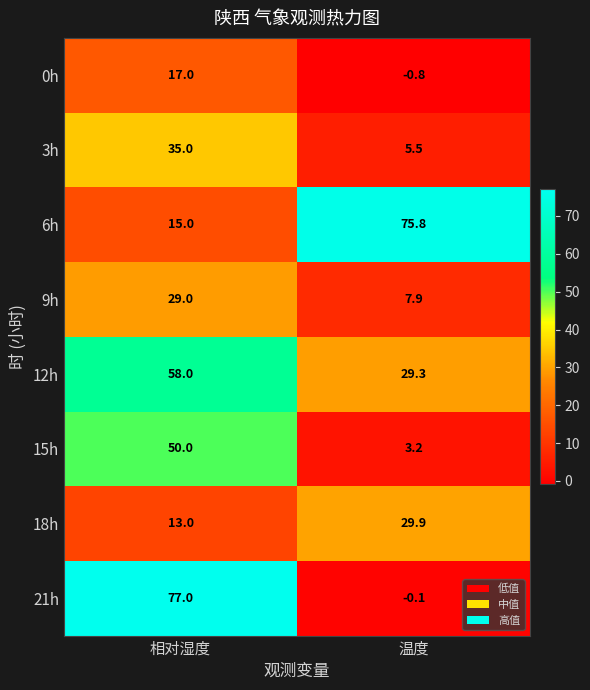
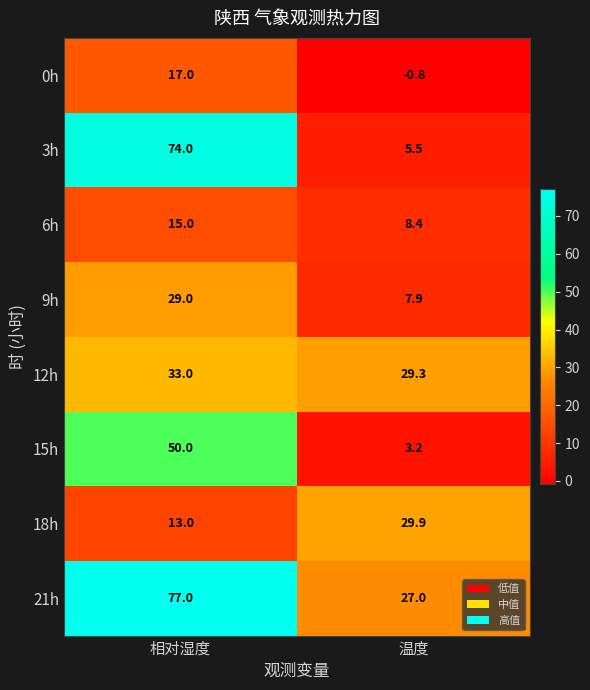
3h, 相对湿度: 35.0 -> 74.0
6h, 温度: 75.8 -> 8.4
12h, 相对湿度: 58.0 -> 33.0
21h, 温度: -0.1 -> 27.0
